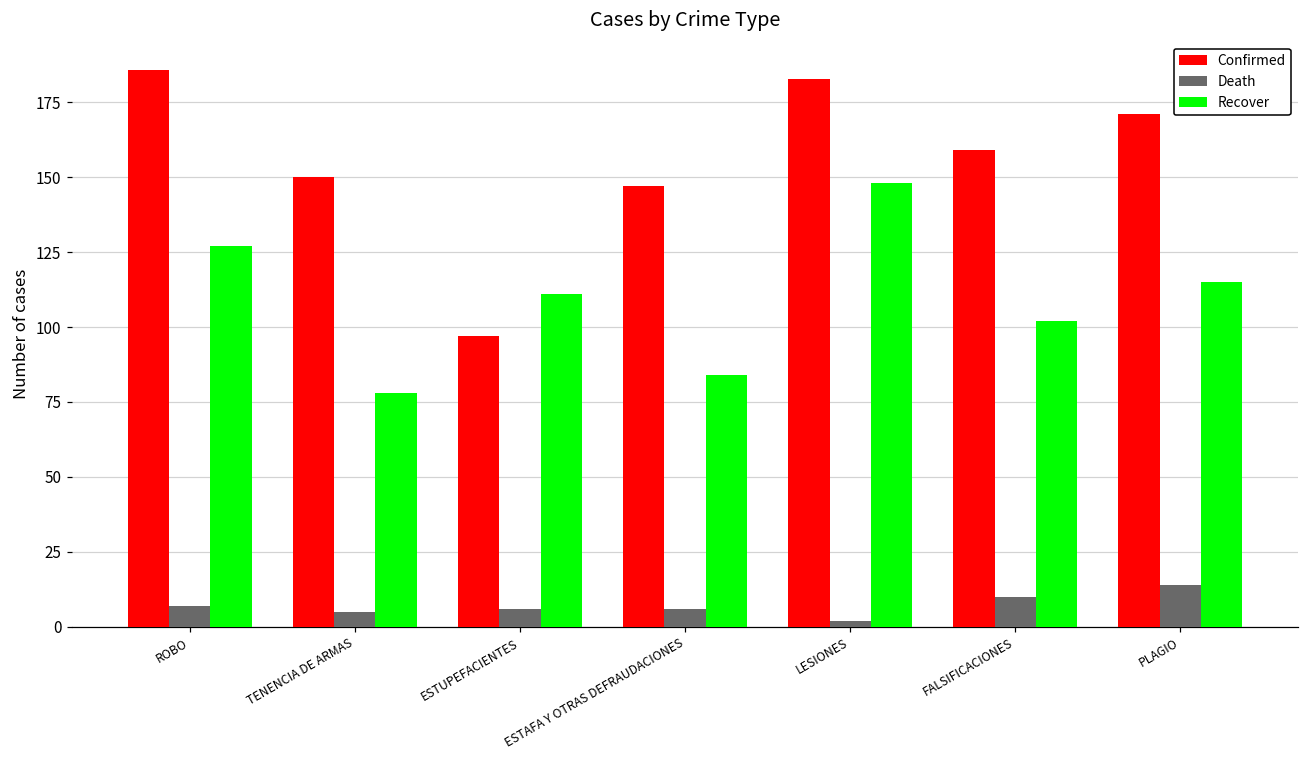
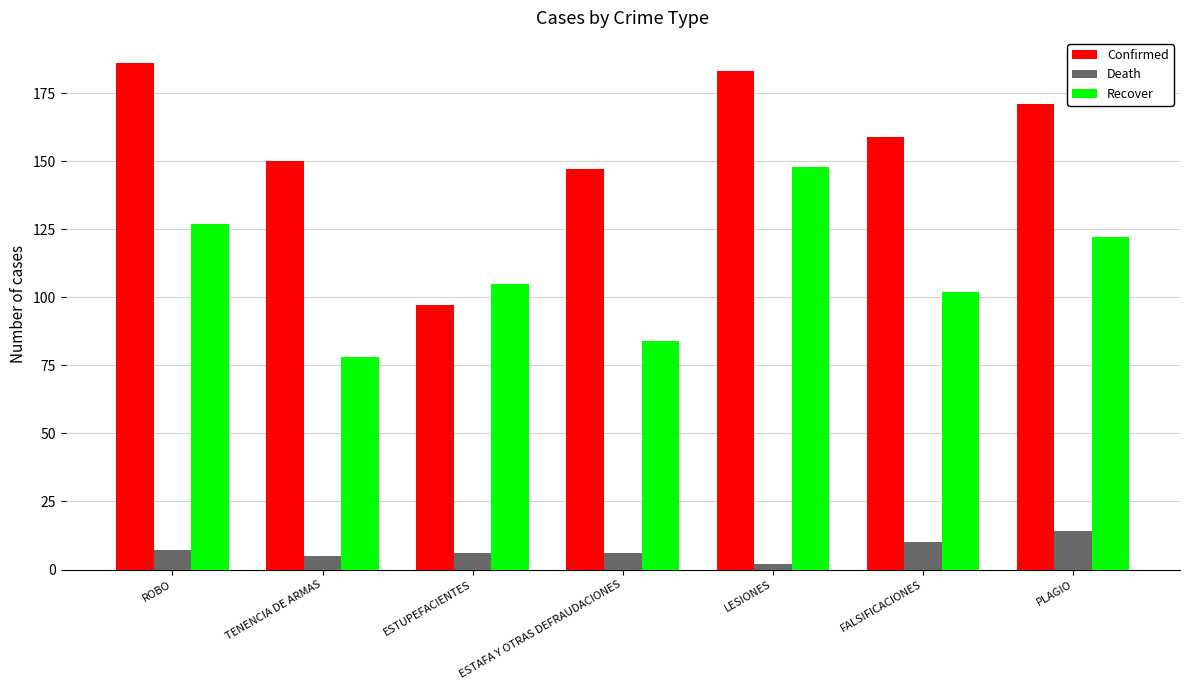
Recover, ESTUPEFACIENTES: 111 -> 105
Recover, PLAGIO: 115 -> 122
